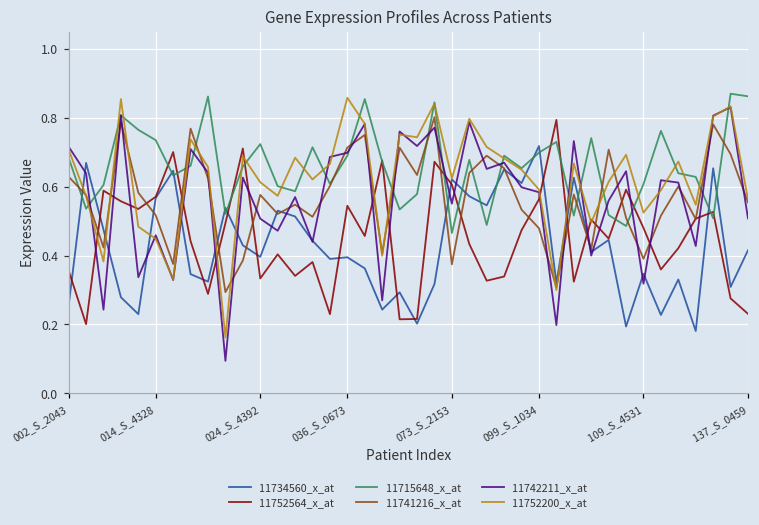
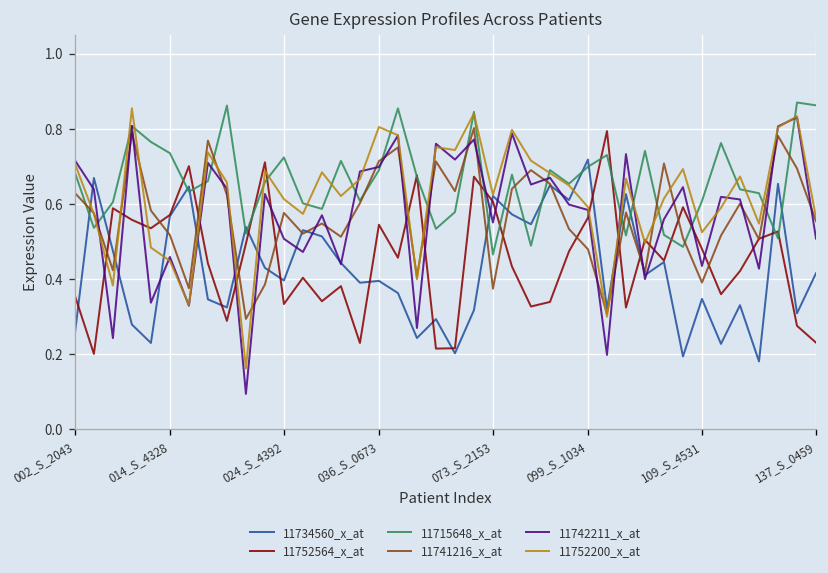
11752200_x_at, 036_S_0673: 0.86 -> 0.81
11742211_x_at, 109_S_4531: 0.32 -> 0.44
